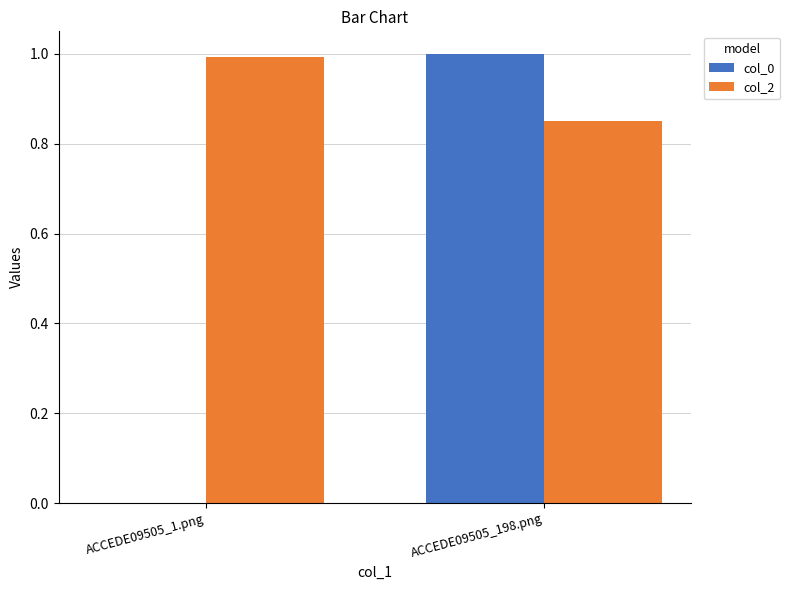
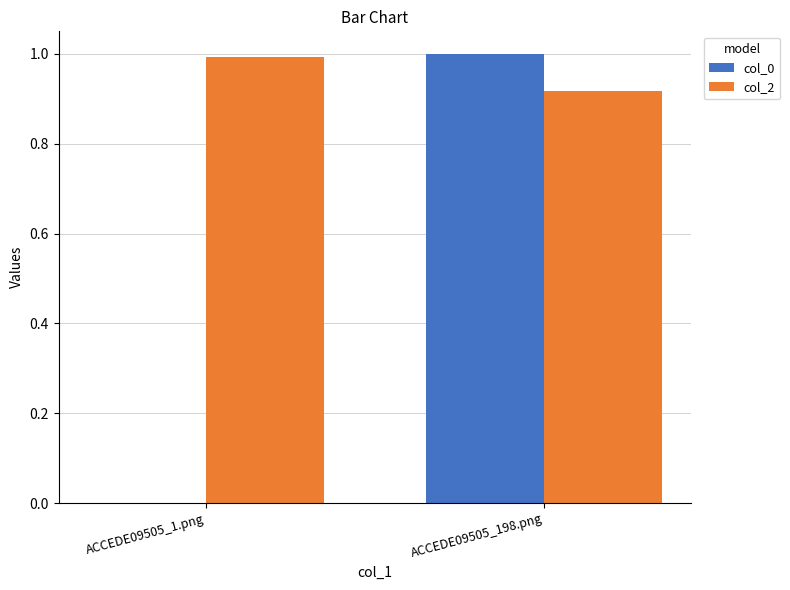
col_2, ACCEDE09505_198.png: 0.85 -> 0.92
